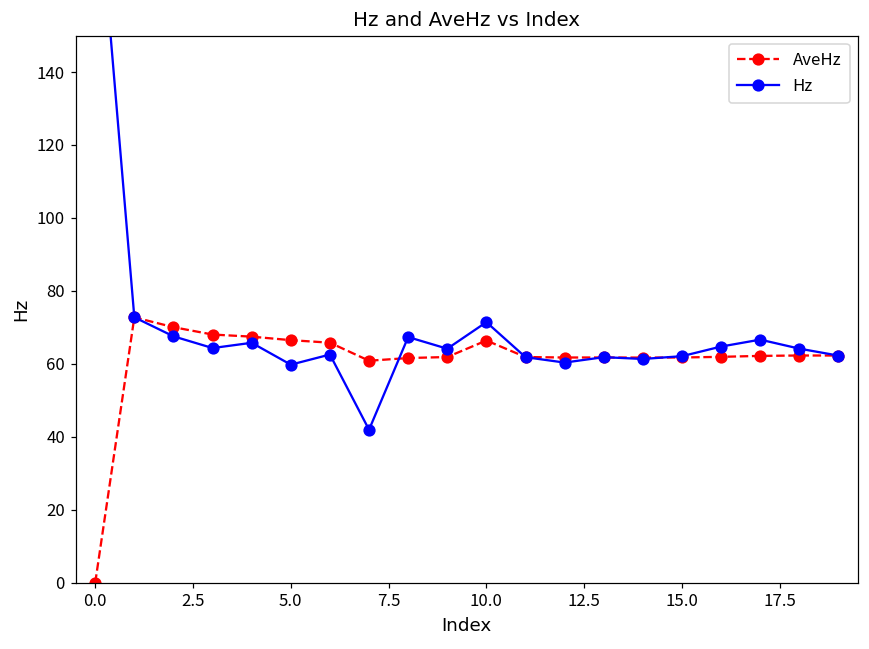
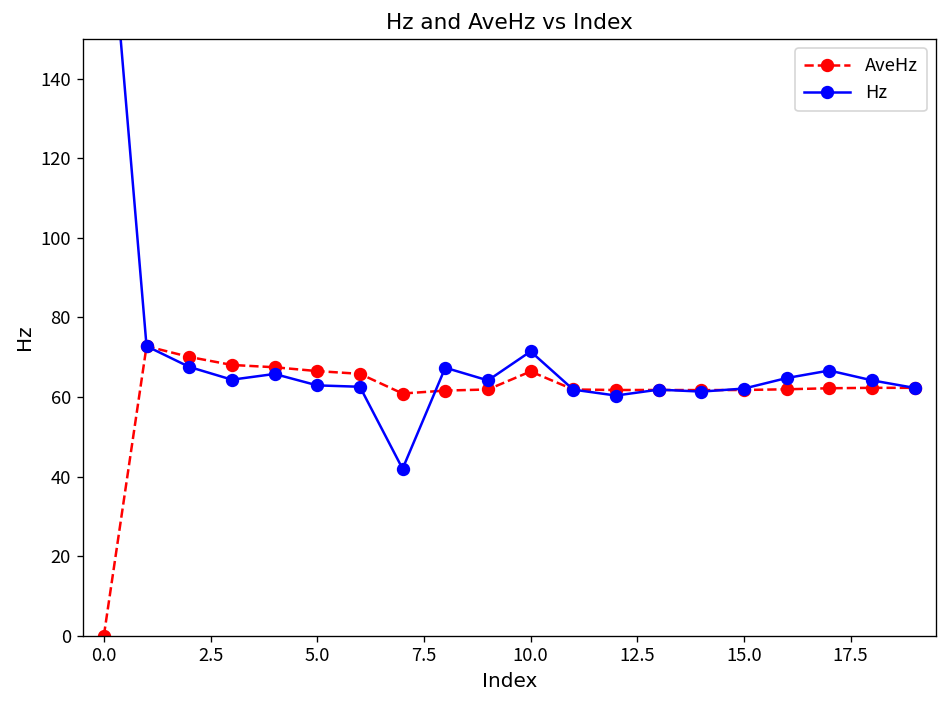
Hz, 5.0: 60 -> 63
